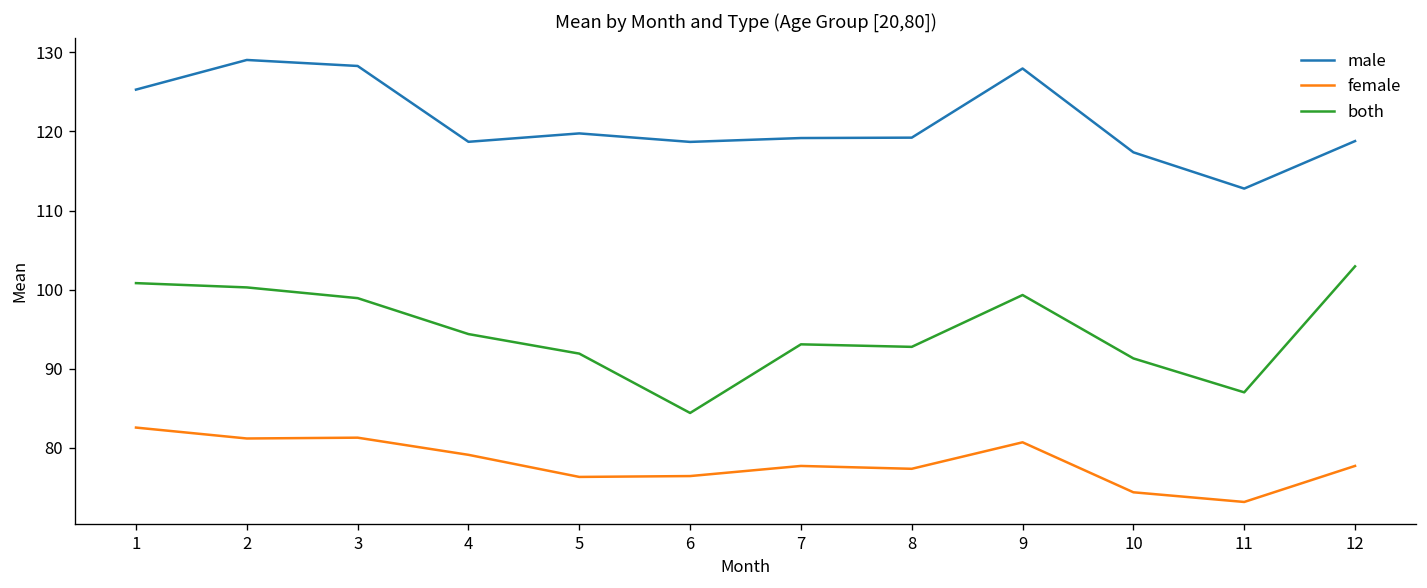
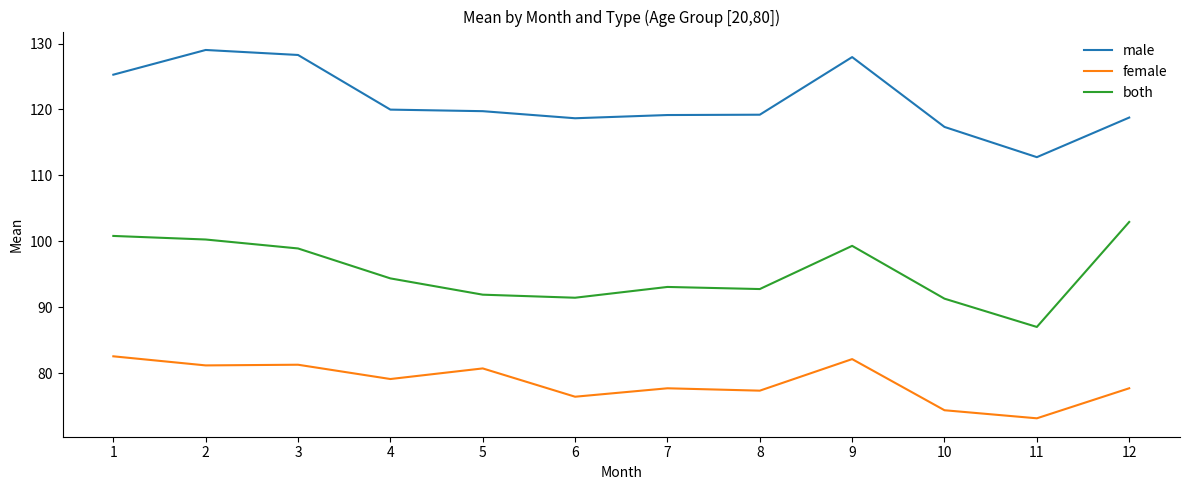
male, 4: 119 -> 120
female, 5: 76 -> 81
both, 6: 84 -> 91
female, 9: 81 -> 82
